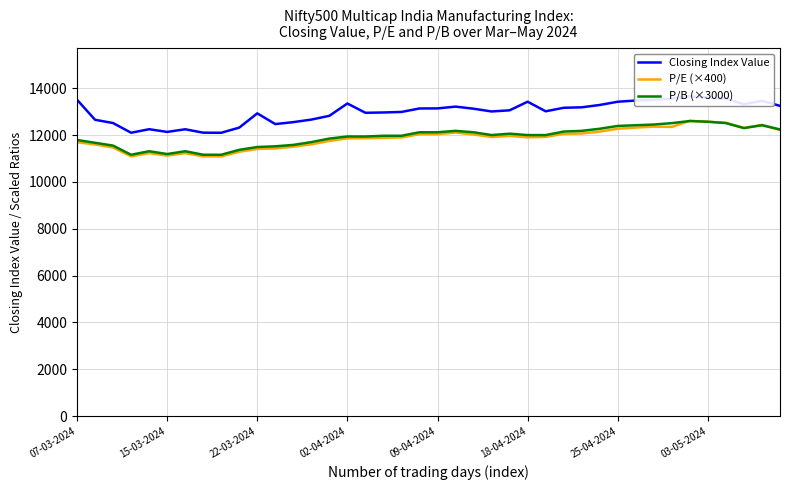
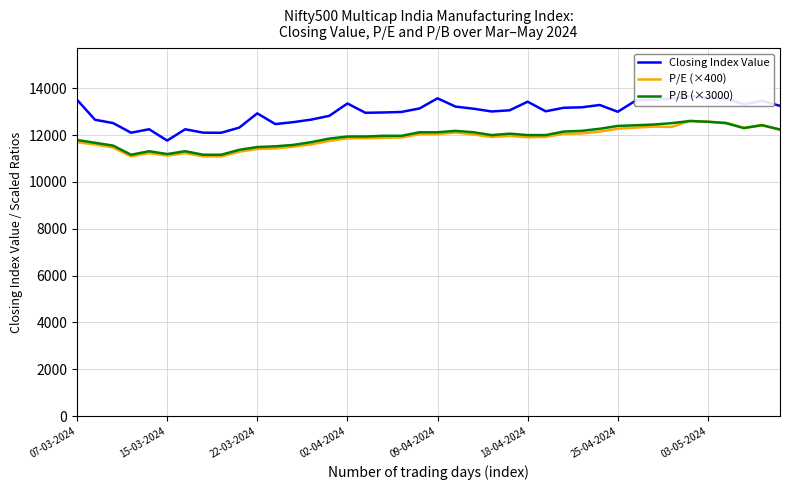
Closing Index Value, 15-03-2024: 12100 -> 11800
Closing Index Value, 09-04-2024: 13100 -> 13600
Closing Index Value, 25-04-2024: 13400 -> 13000
